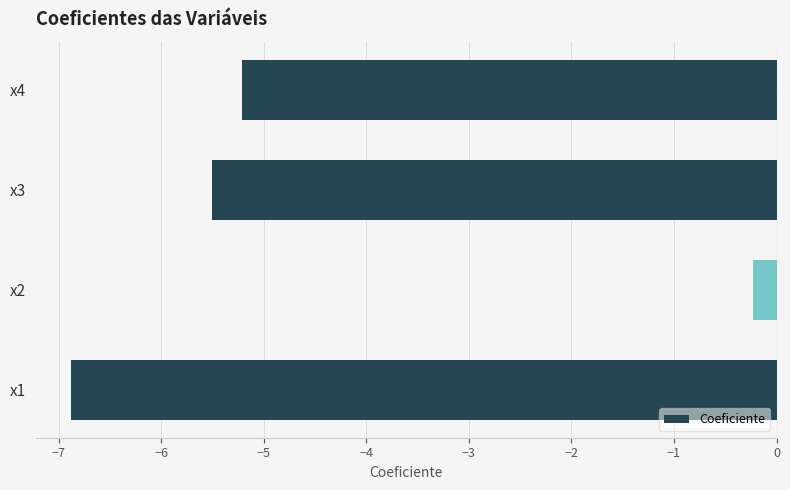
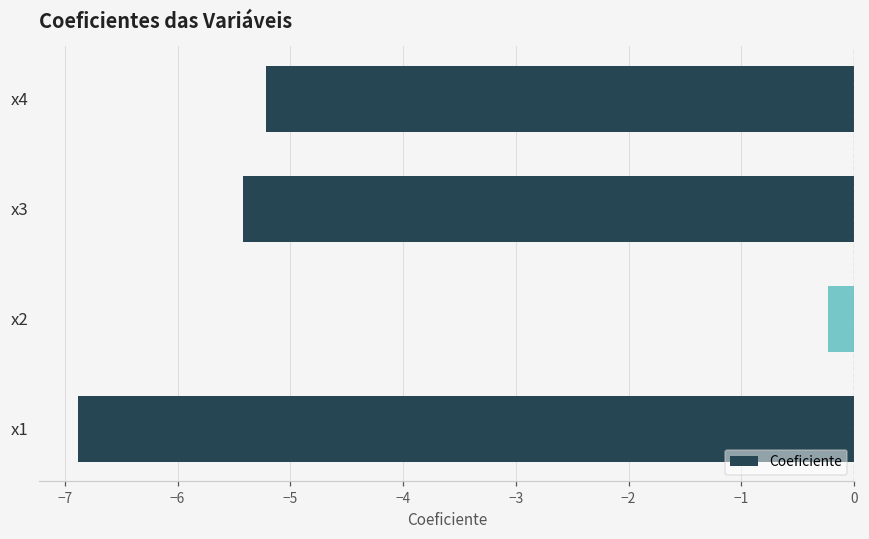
x3: -5.50 -> -5.42
